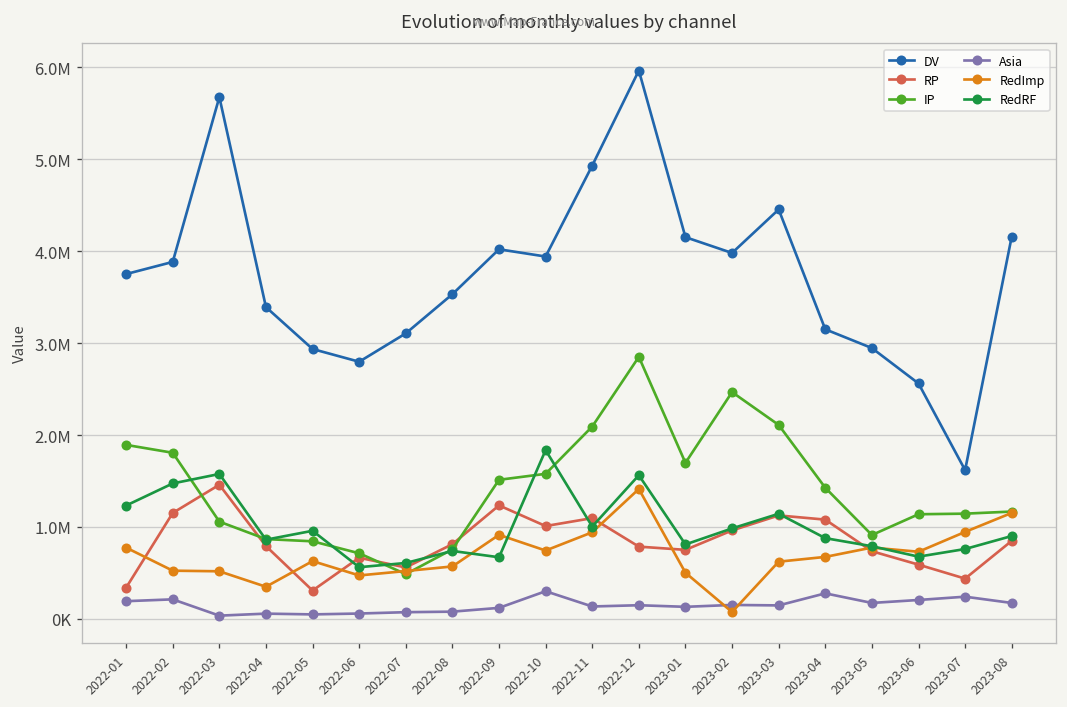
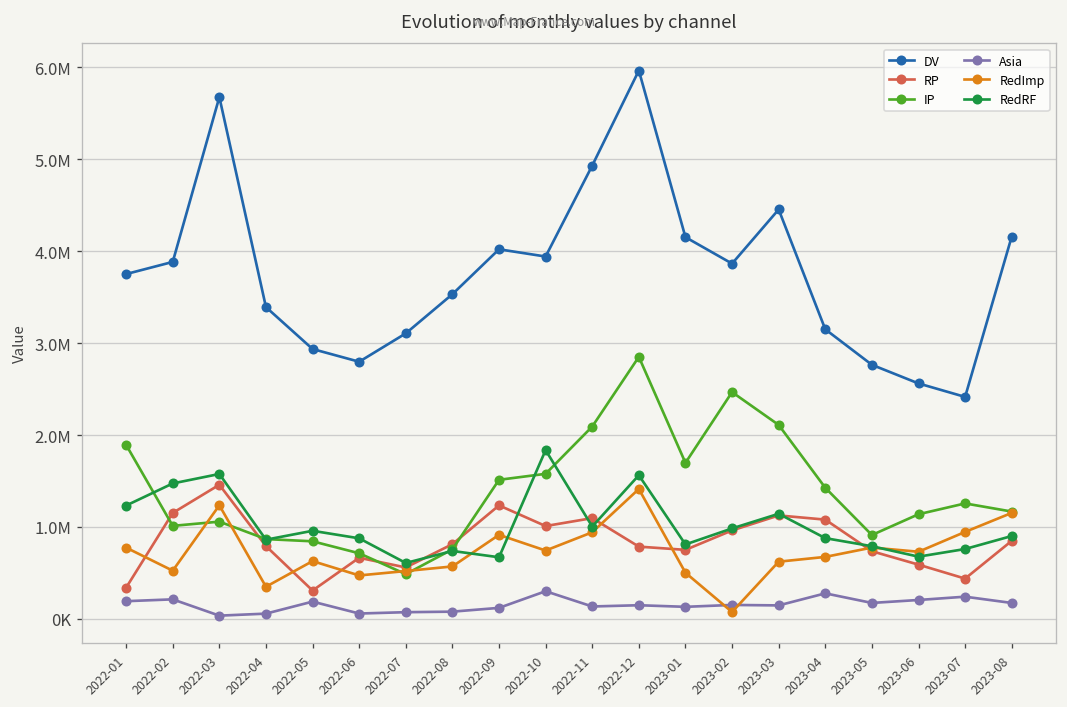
IP, 2022-02: 1800000 -> 1000000
RedImp, 2022-03: 500000 -> 1200000
Asia, 2022-05: 0 -> 200000
RedRF, 2022-06: 600000 -> 900000
DV, 2023-02: 4000000 -> 3900000
DV, 2023-05: 2900000 -> 2800000
DV, 2023-07: 1600000 -> 2400000
IP, 2023-07: 1100000 -> 1300000
